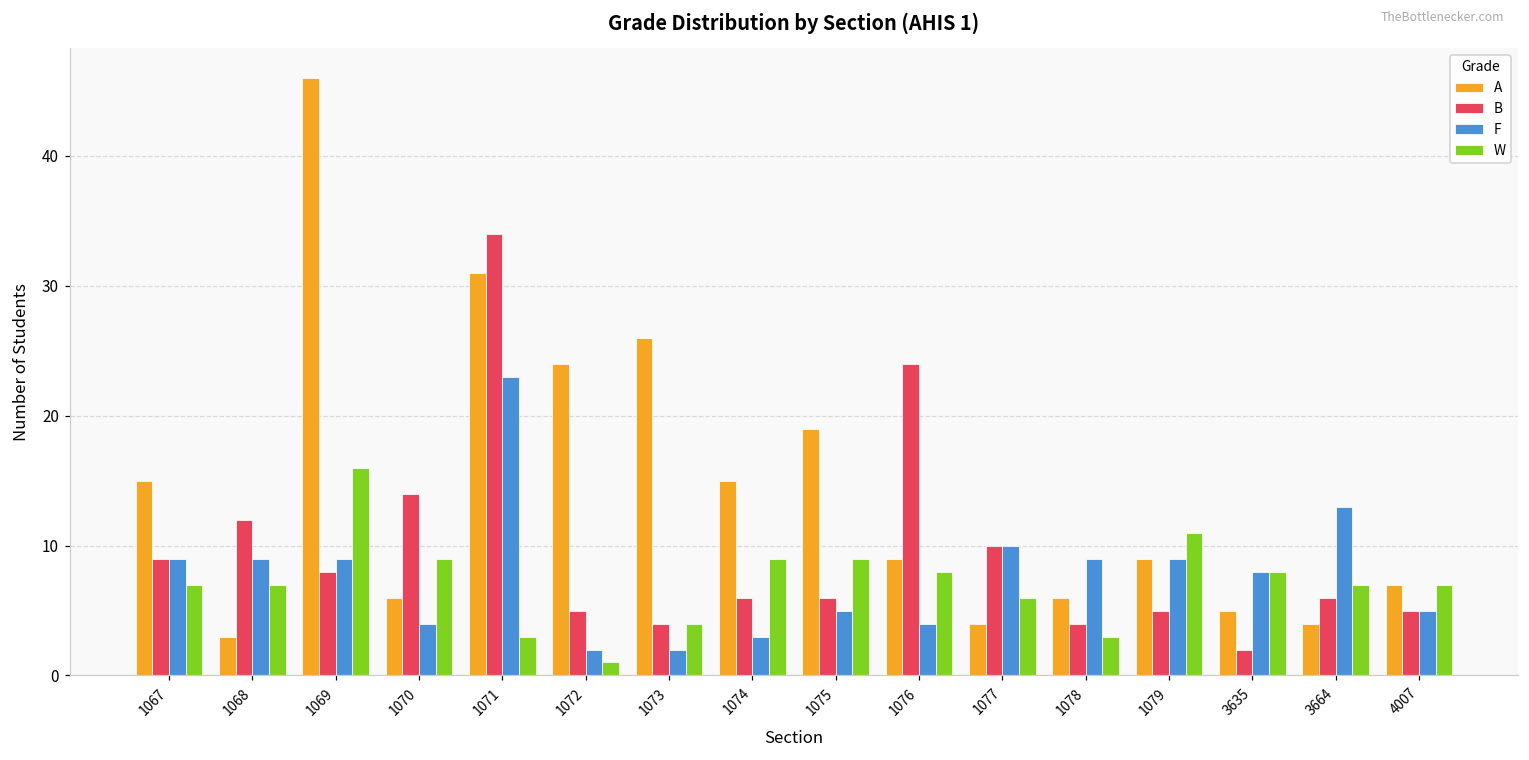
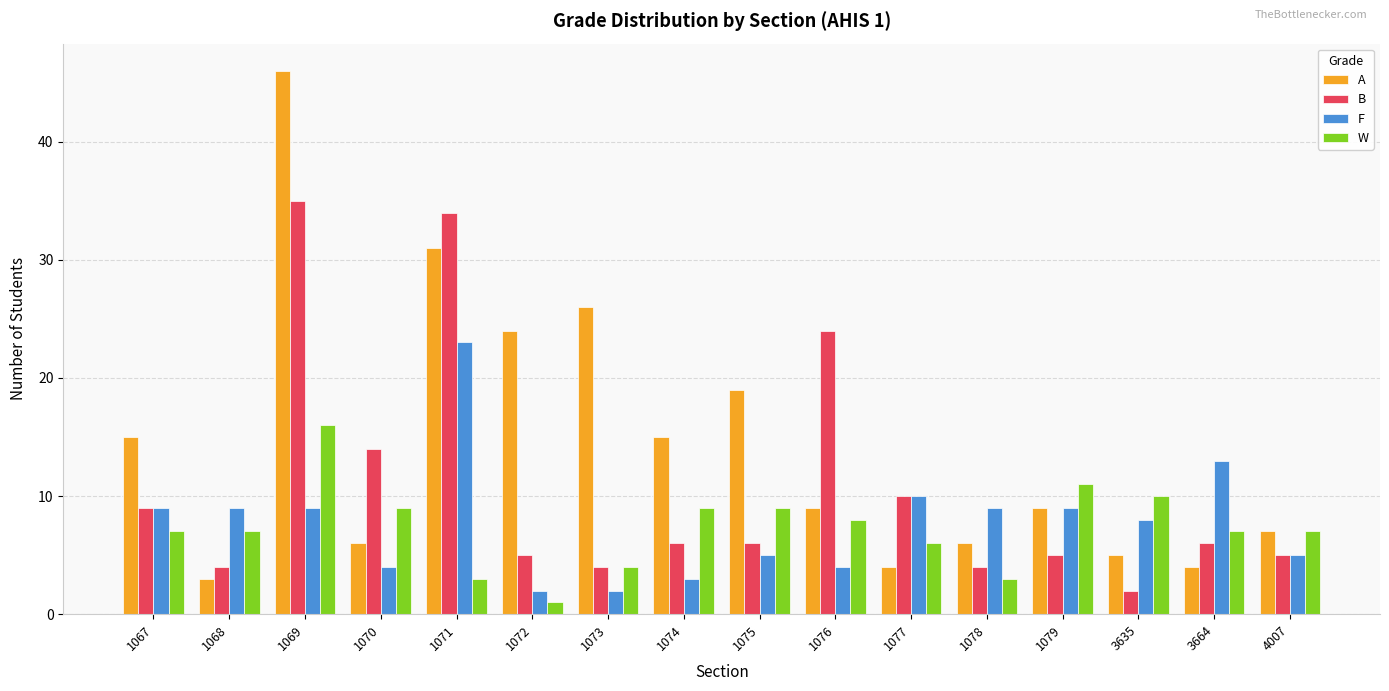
B, 1068: 12 -> 4
B, 1069: 8 -> 35
W, 3635: 8 -> 10
